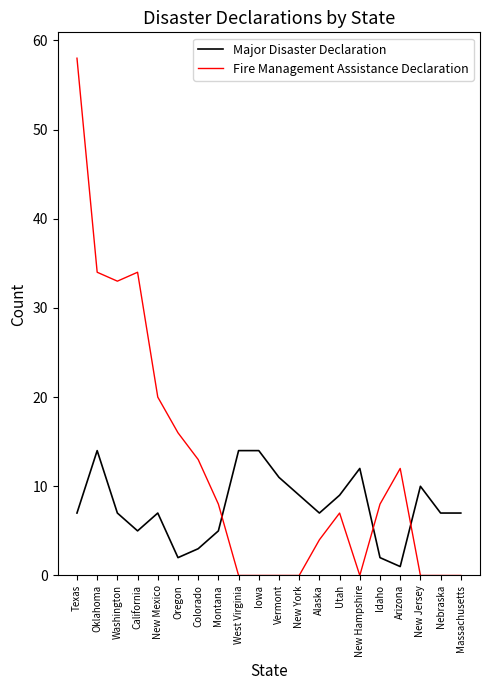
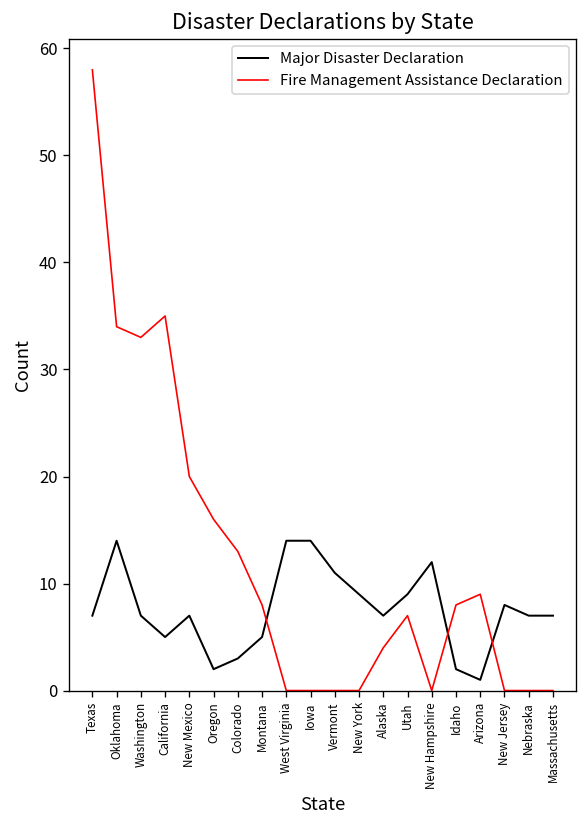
Fire Management Assistance Declaration, California: 34 -> 35
Fire Management Assistance Declaration, Arizona: 12 -> 9
Major Disaster Declaration, New Jersey: 10 -> 8
